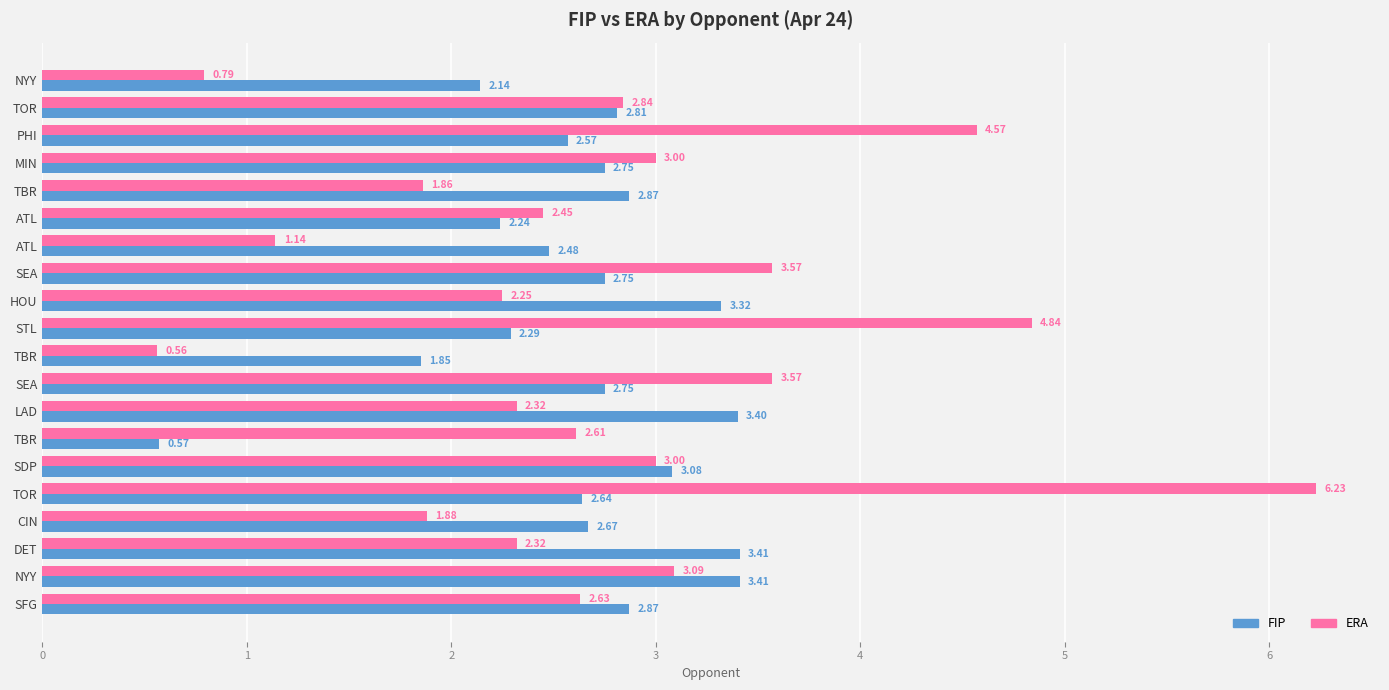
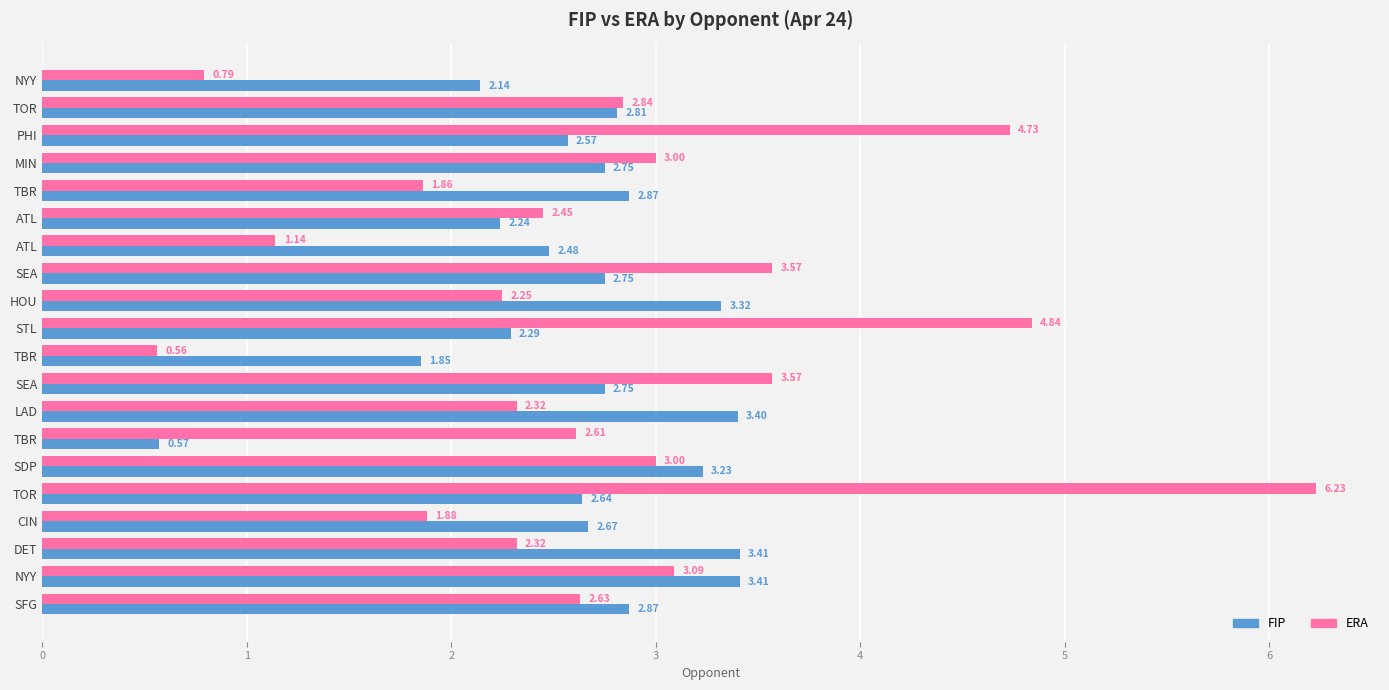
ERA, PHI: 4.57 -> 4.73
FIP, SDP: 3.08 -> 3.23
